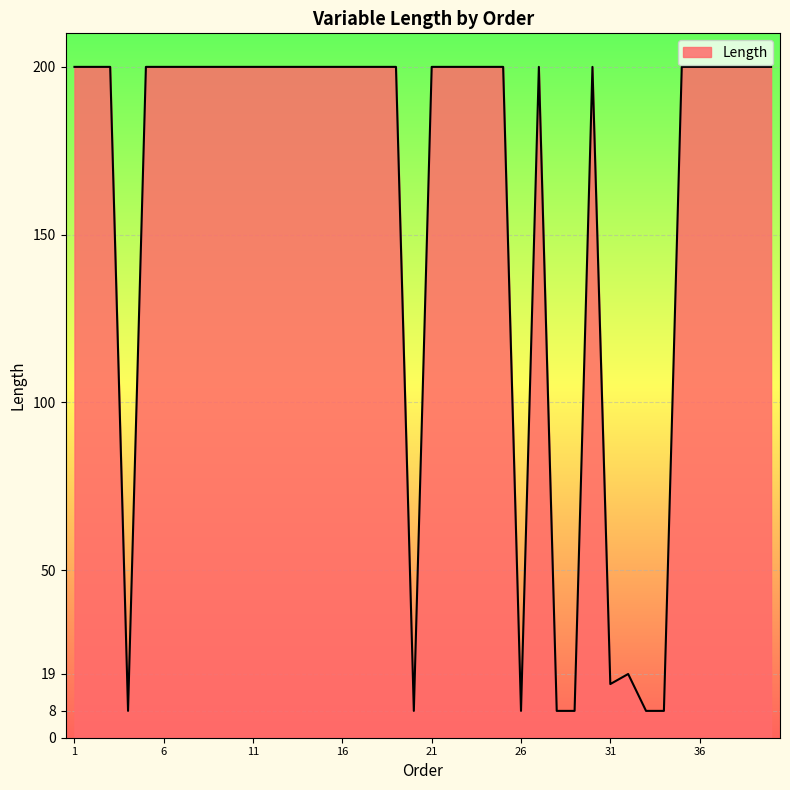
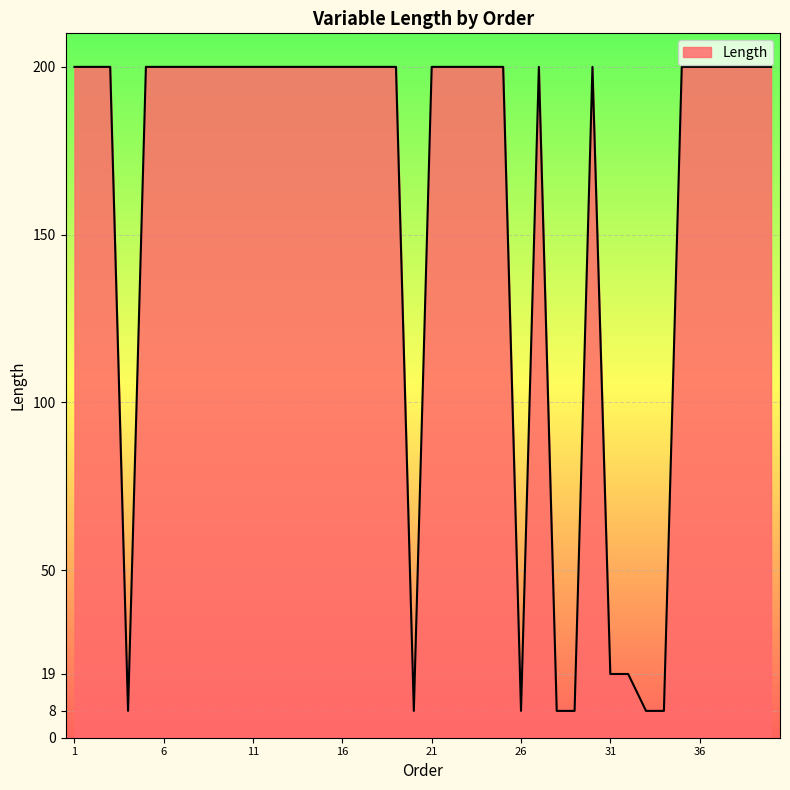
31: 16 -> 19
